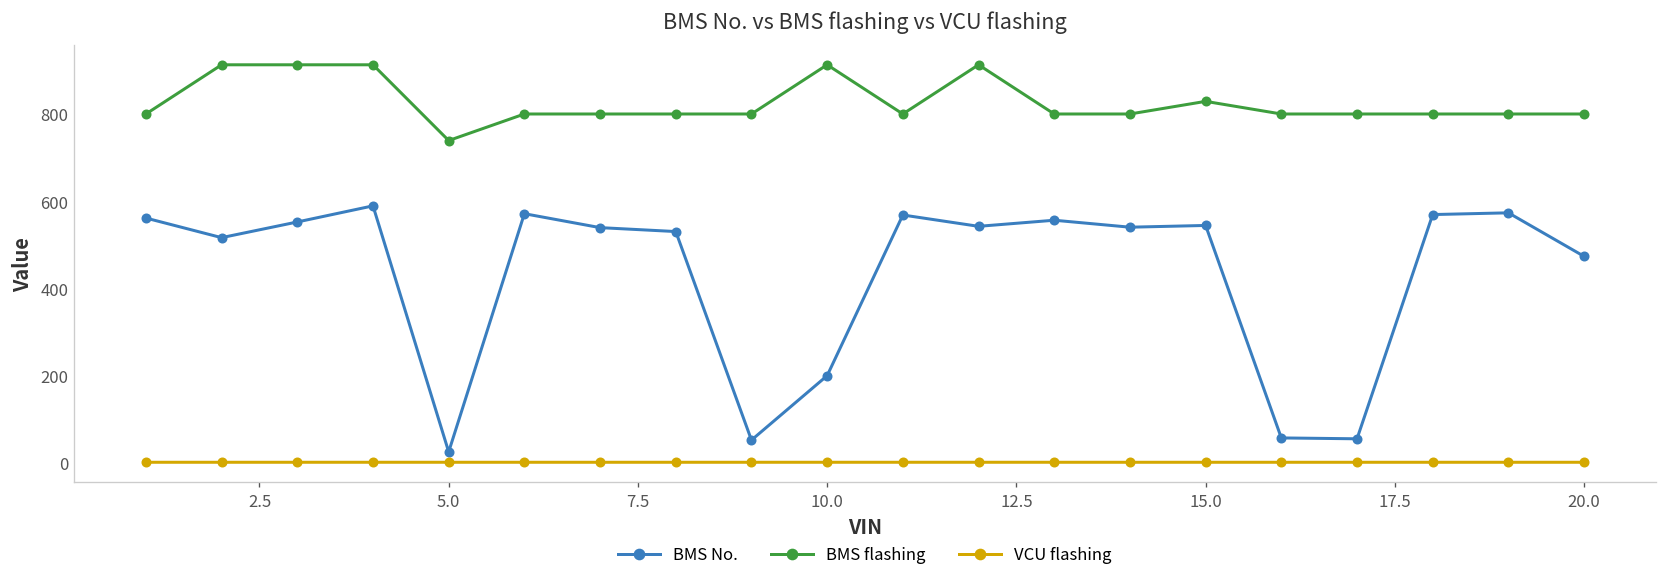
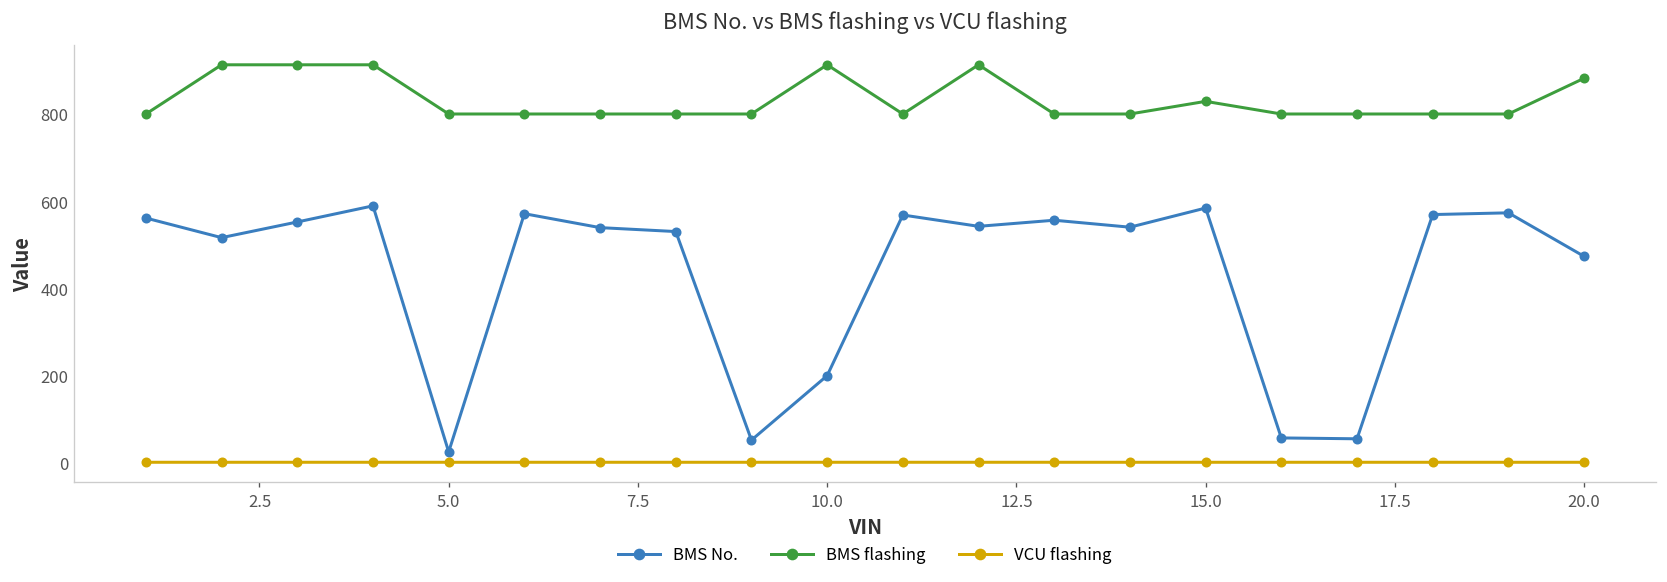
BMS flashing, 5.0: 740 -> 800
BMS No., 15.0: 550 -> 590
BMS flashing, 20.0: 800 -> 880
